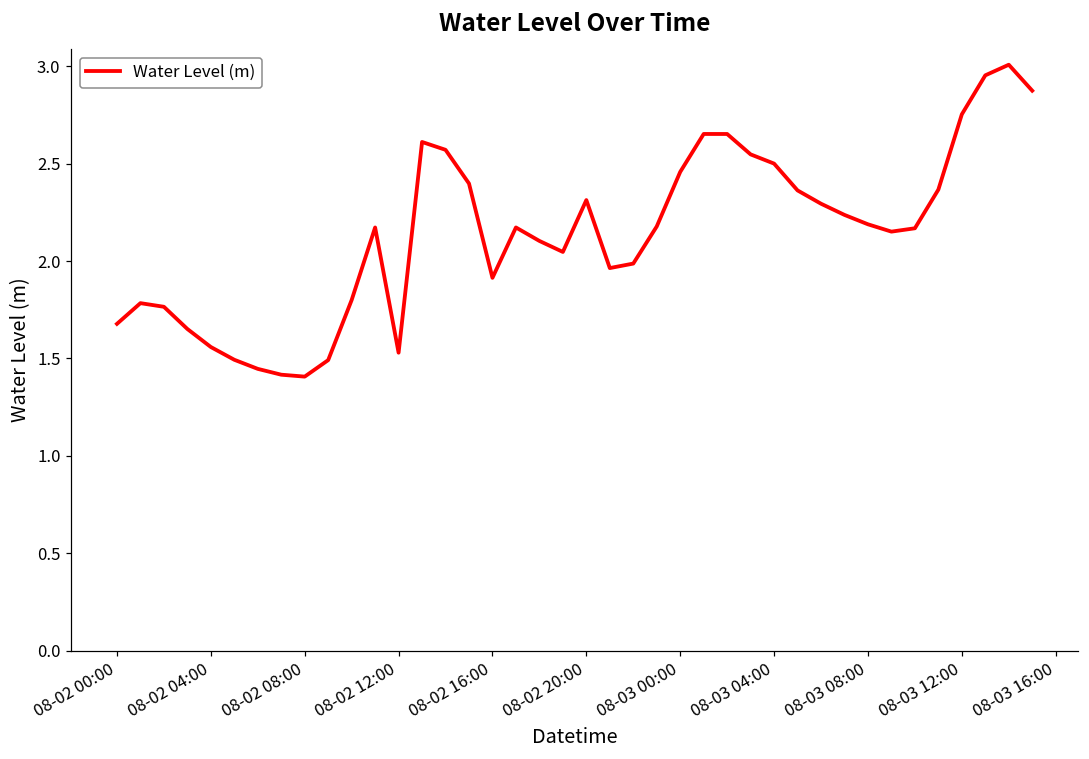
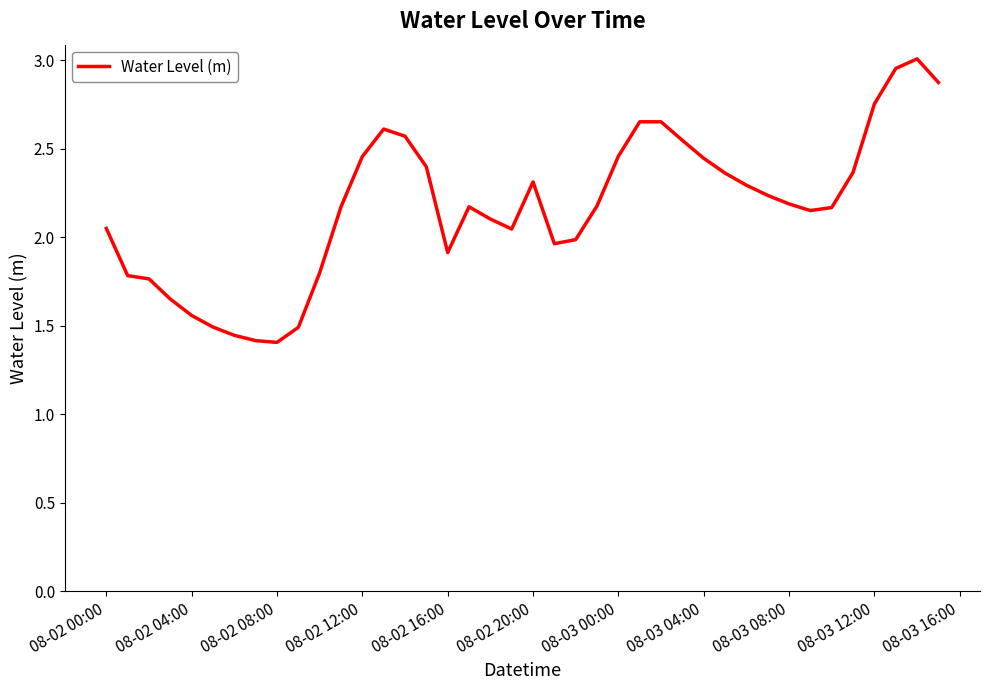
08-02 00:00: 1.68 -> 2.05
08-02 12:00: 1.53 -> 2.46
08-03 04:00: 2.50 -> 2.45
